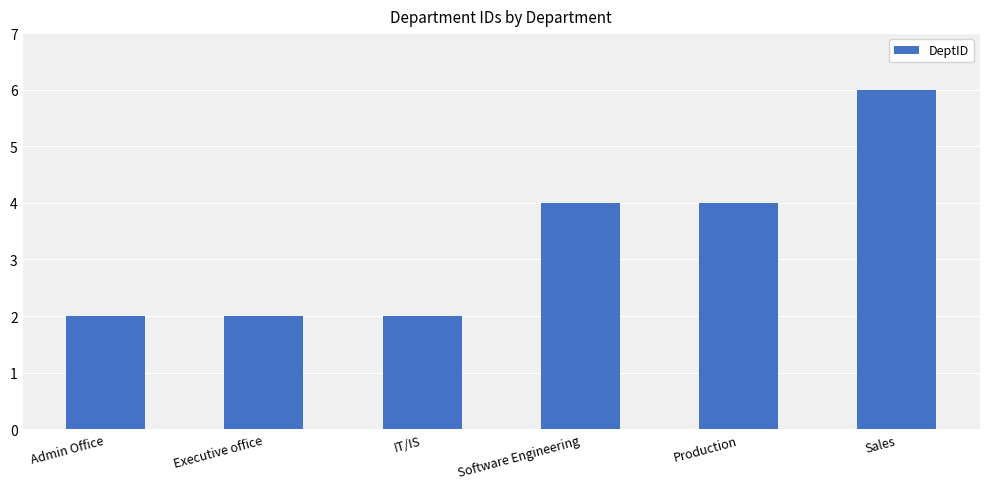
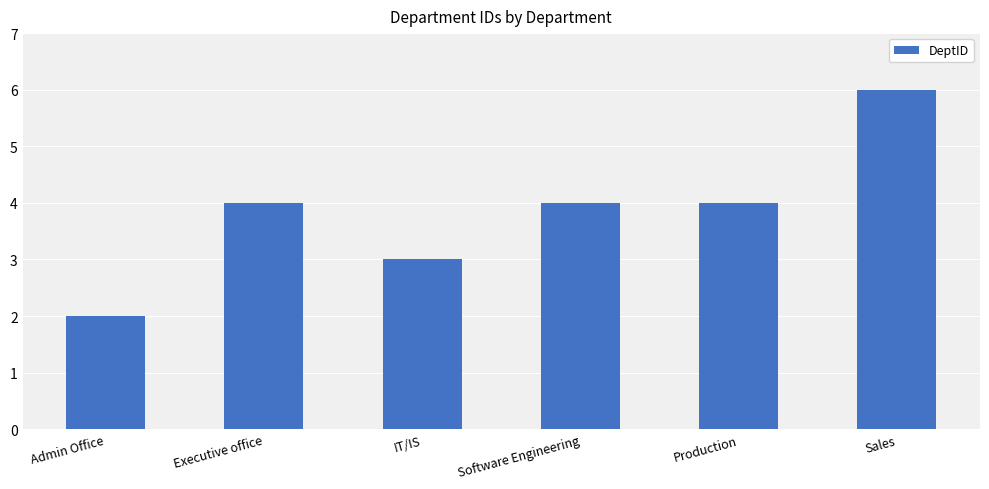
Executive office: 2 -> 4
IT/IS: 2 -> 3
